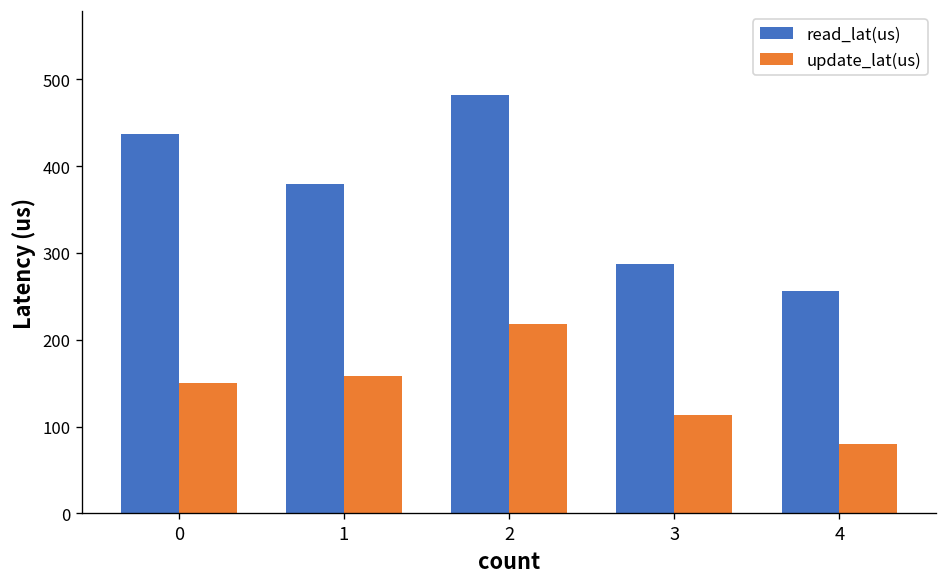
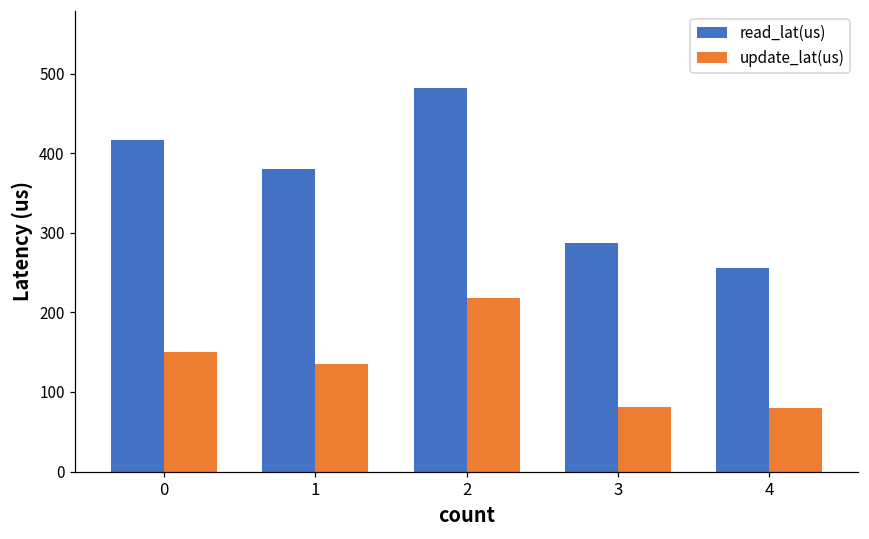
read_lat(us), 0: 440 -> 420
update_lat(us), 1: 160 -> 130
update_lat(us), 3: 110 -> 80
